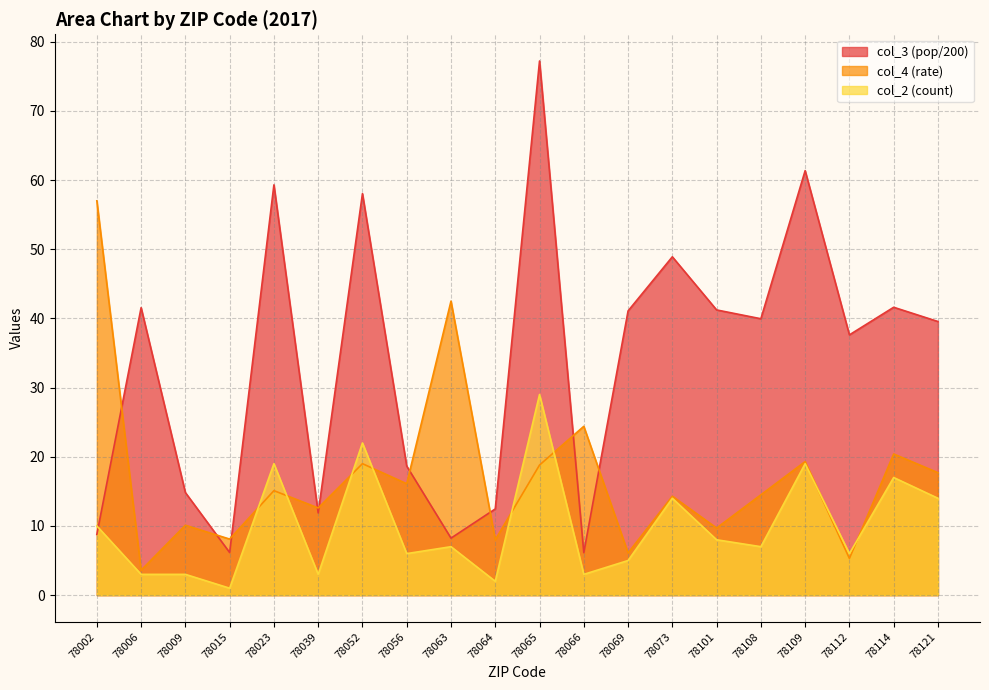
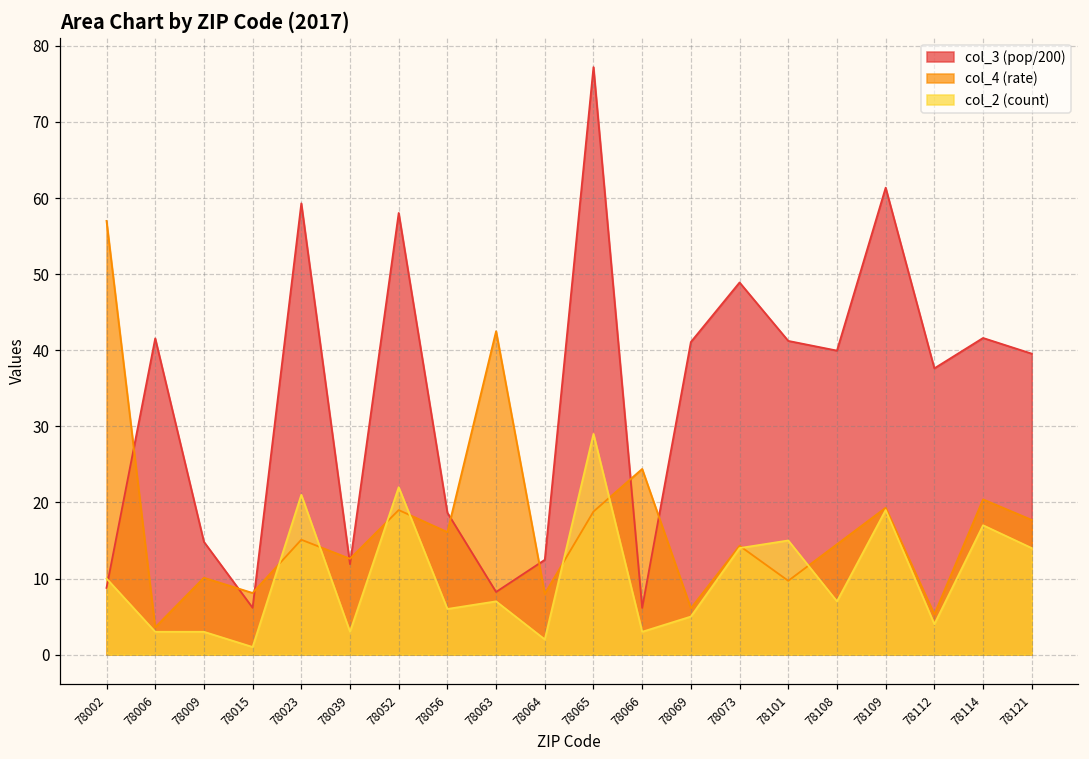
col_2 (count), 78023: 19 -> 21
col_2 (count), 78101: 8 -> 15
col_2 (count), 78112: 6 -> 4
